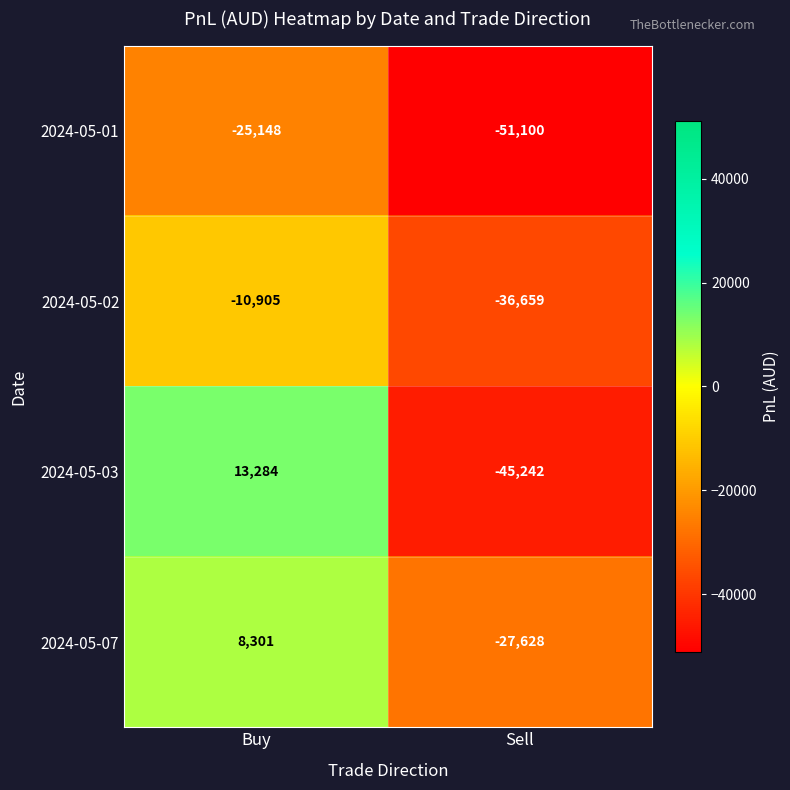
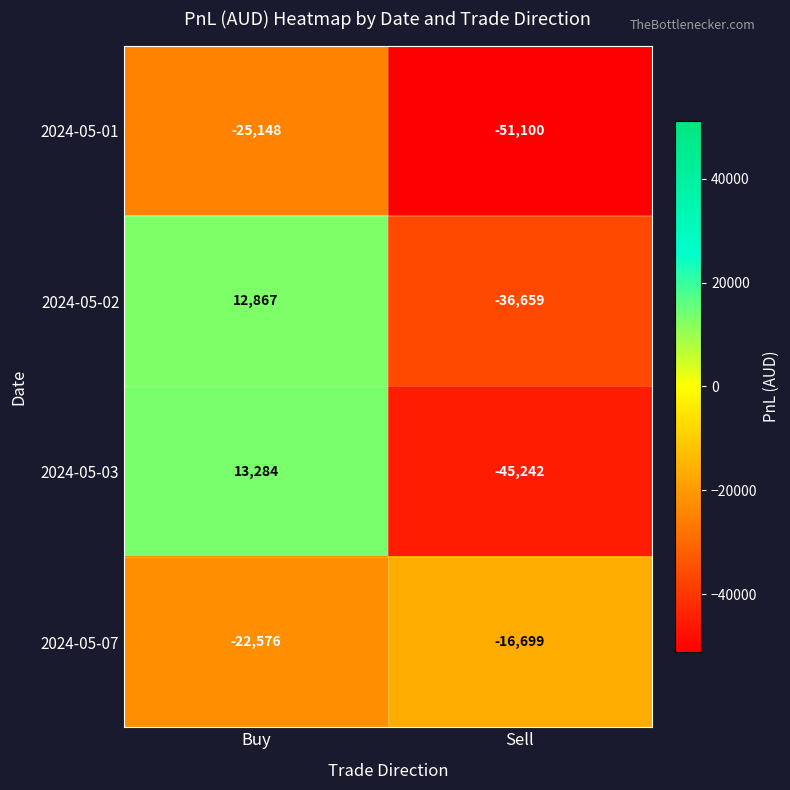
2024-05-02, Buy: -10,905 -> 12,867
2024-05-07, Buy: 8,301 -> -22,576
2024-05-07, Sell: -27,628 -> -16,699
